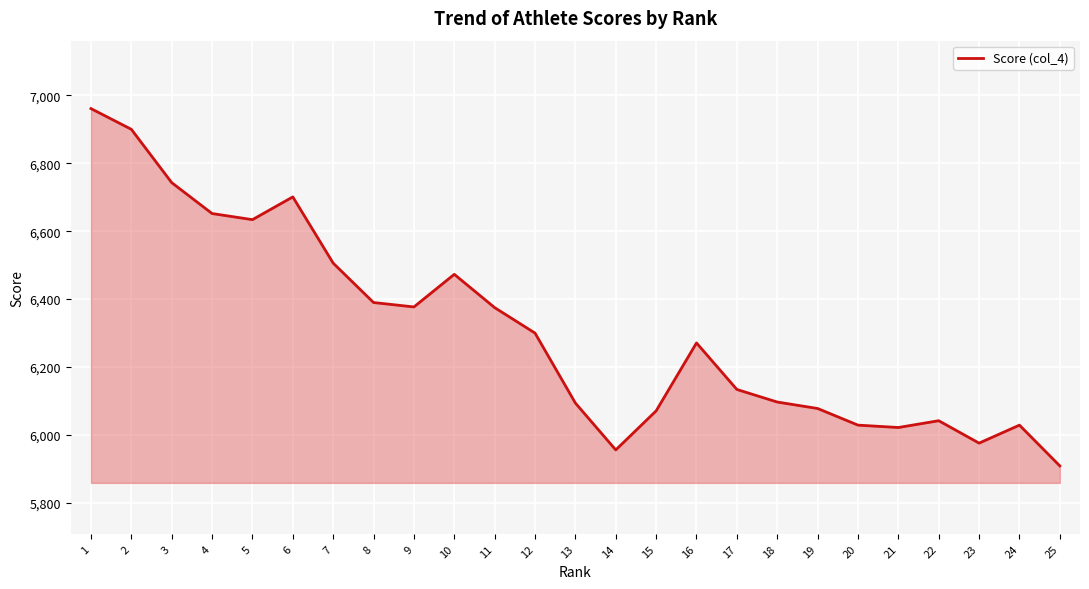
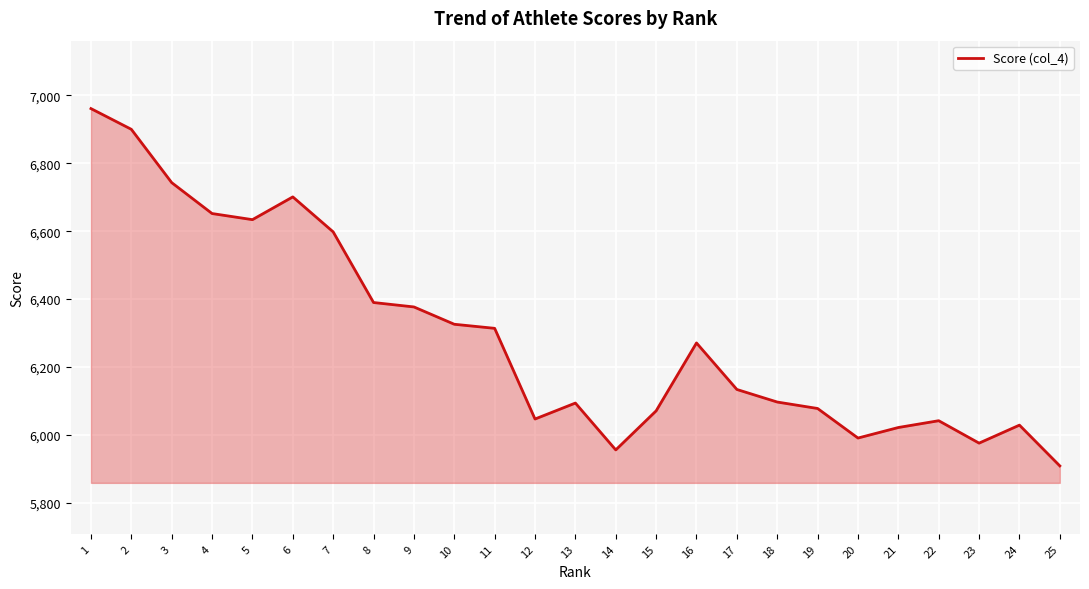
7: 6,510 -> 6,600
10: 6,470 -> 6,330
11: 6,380 -> 6,310
12: 6,300 -> 6,050
20: 6,030 -> 5,990
